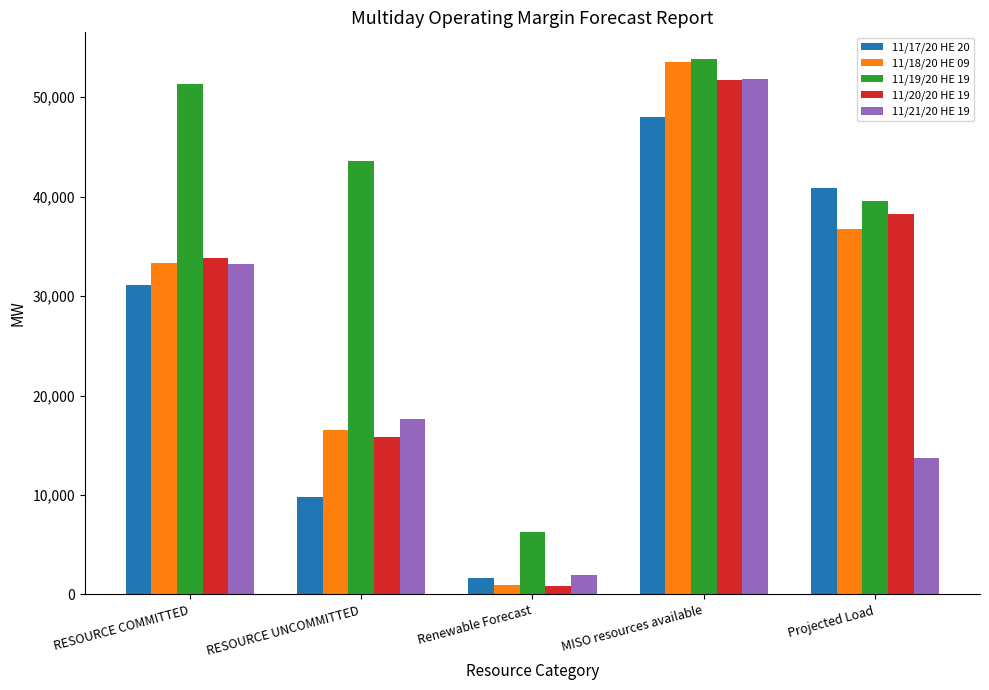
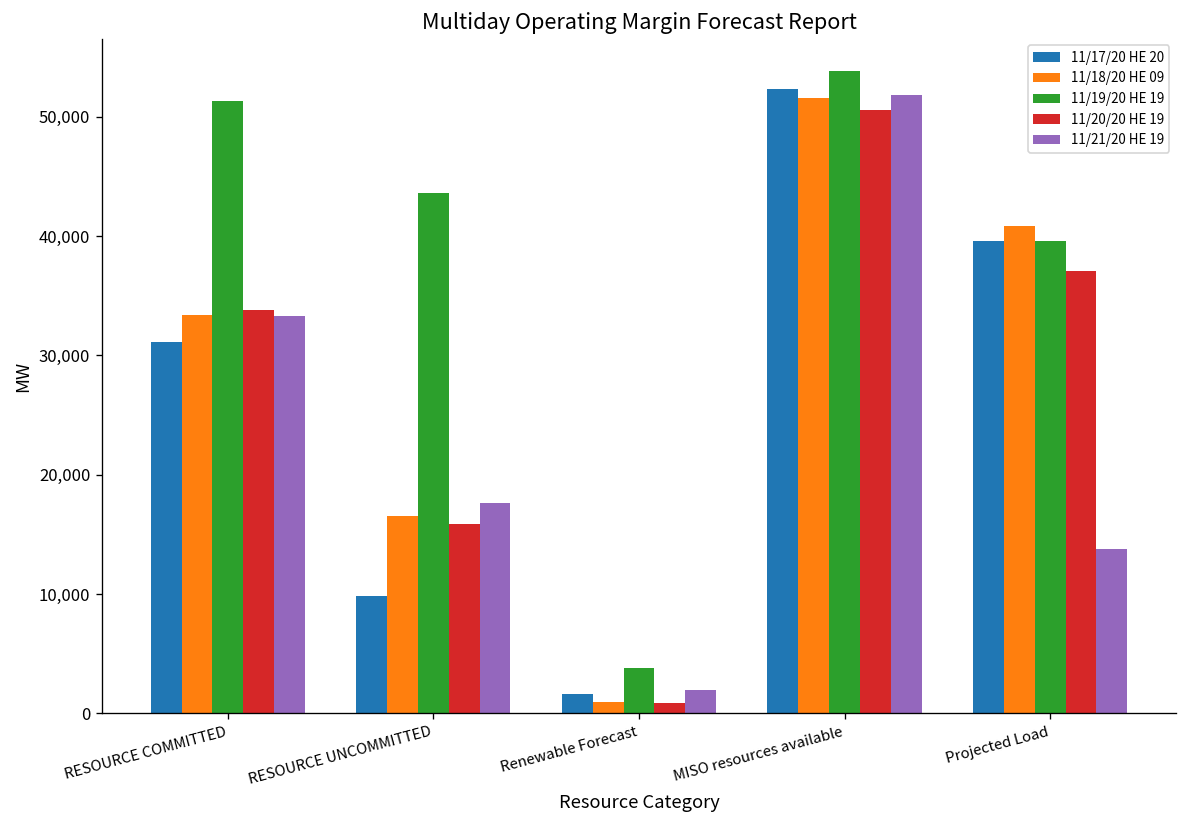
11/19/20 HE 19, Renewable Forecast: 6,000 -> 4,000
11/17/20 HE 20, MISO resources available: 48,000 -> 52,000
11/18/20 HE 09, MISO resources available: 54,000 -> 52,000
11/20/20 HE 19, MISO resources available: 52,000 -> 51,000
11/17/20 HE 20, Projected Load: 41,000 -> 40,000
11/18/20 HE 09, Projected Load: 37,000 -> 41,000
11/20/20 HE 19, Projected Load: 38,000 -> 37,000
